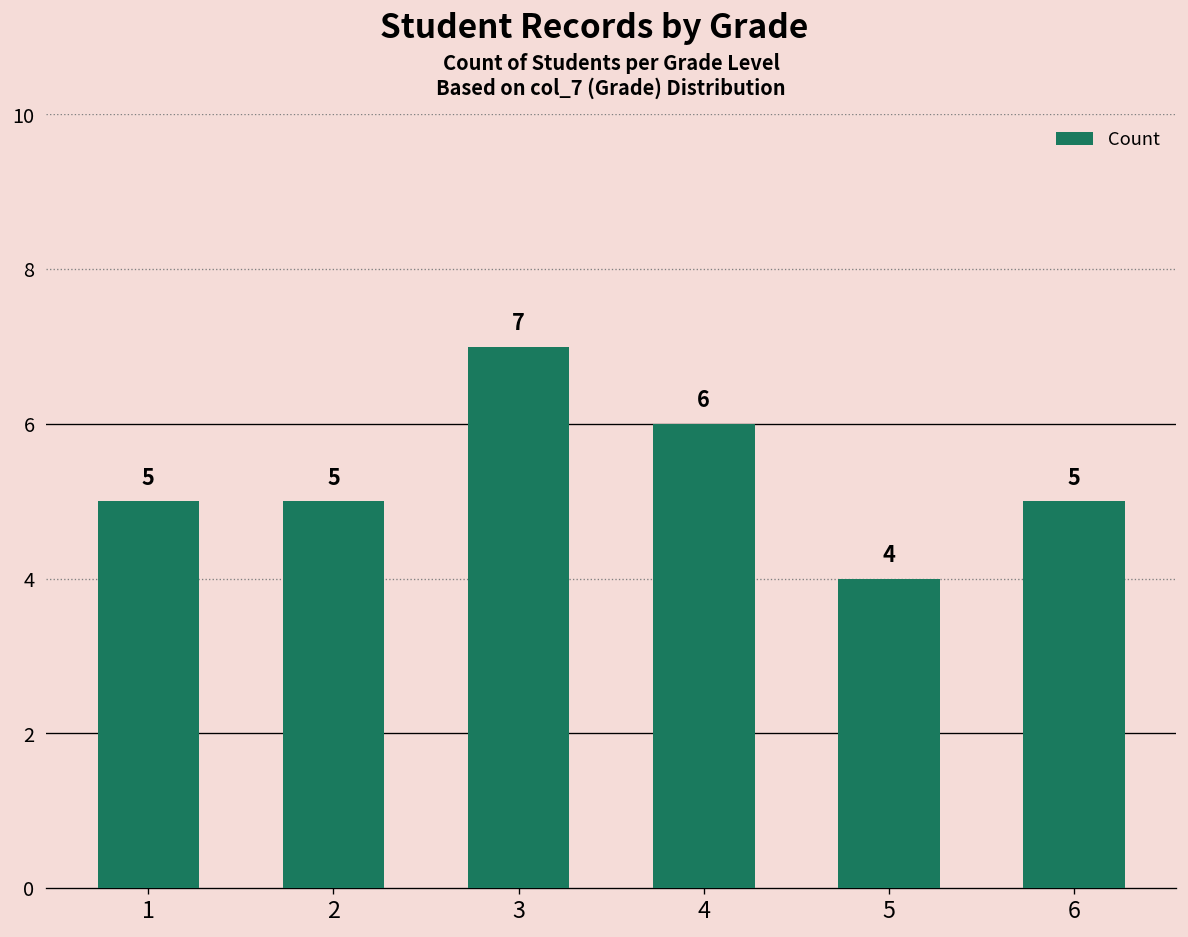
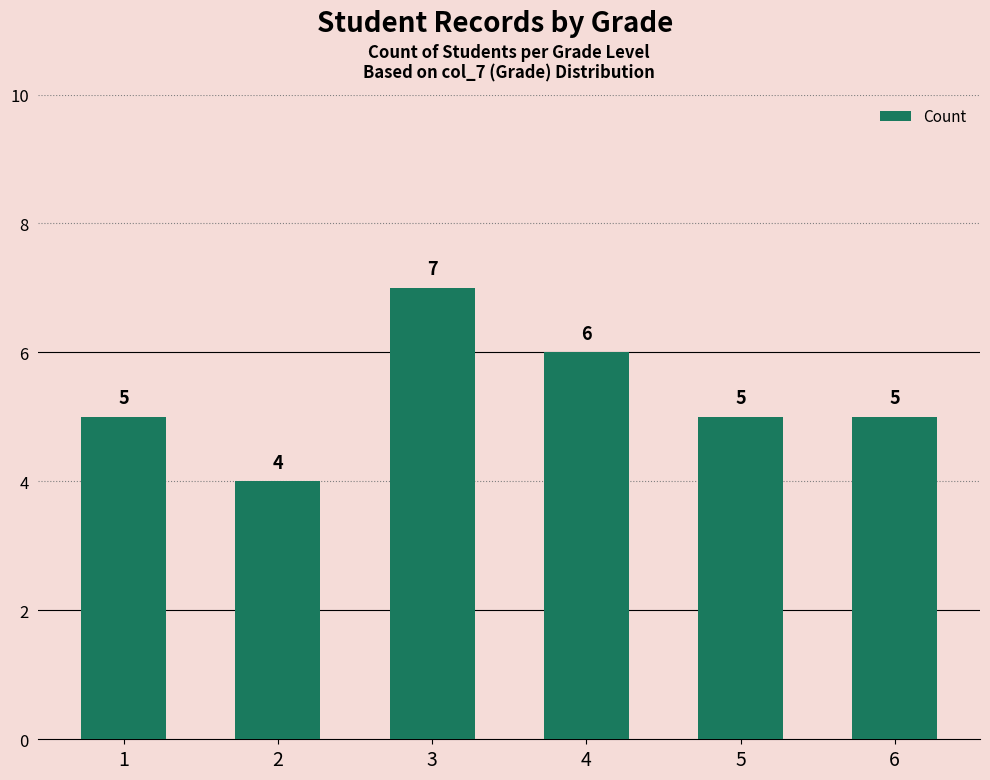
2: 5 -> 4
5: 4 -> 5
